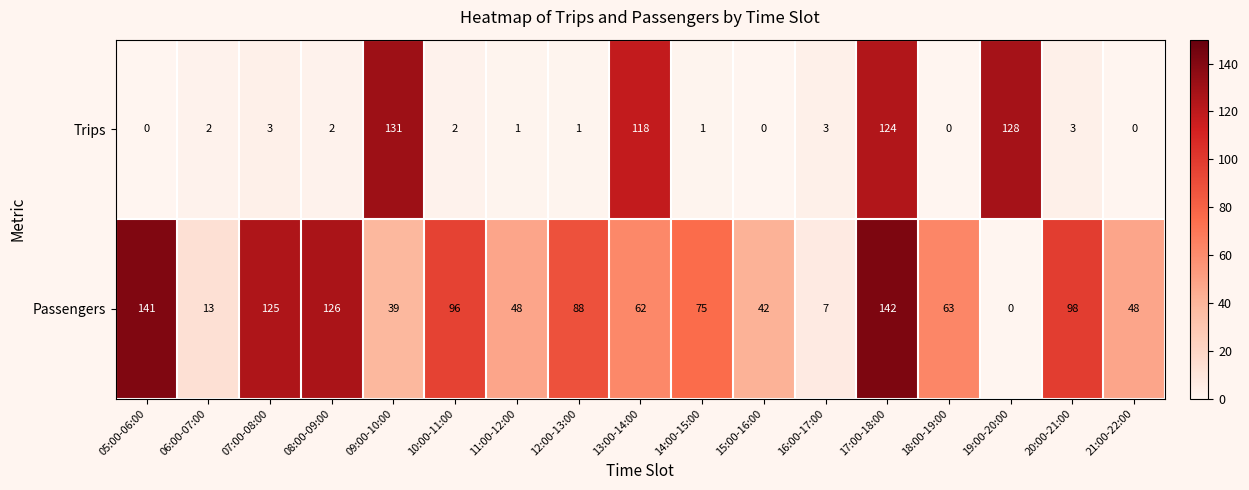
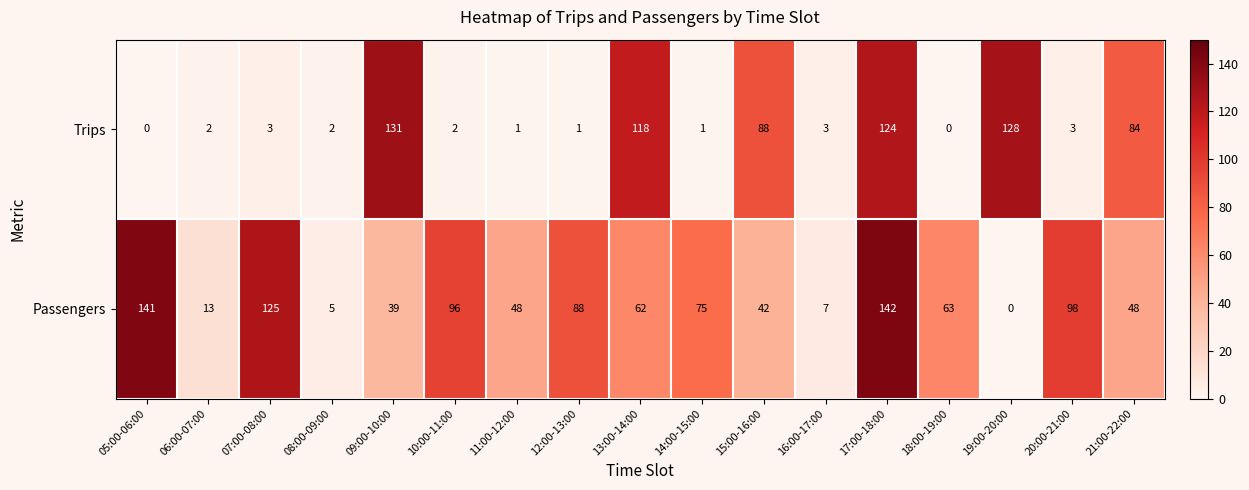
Trips, 15:00-16:00: 0 -> 88
Trips, 21:00-22:00: 0 -> 84
Passengers, 08:00-09:00: 126 -> 5
